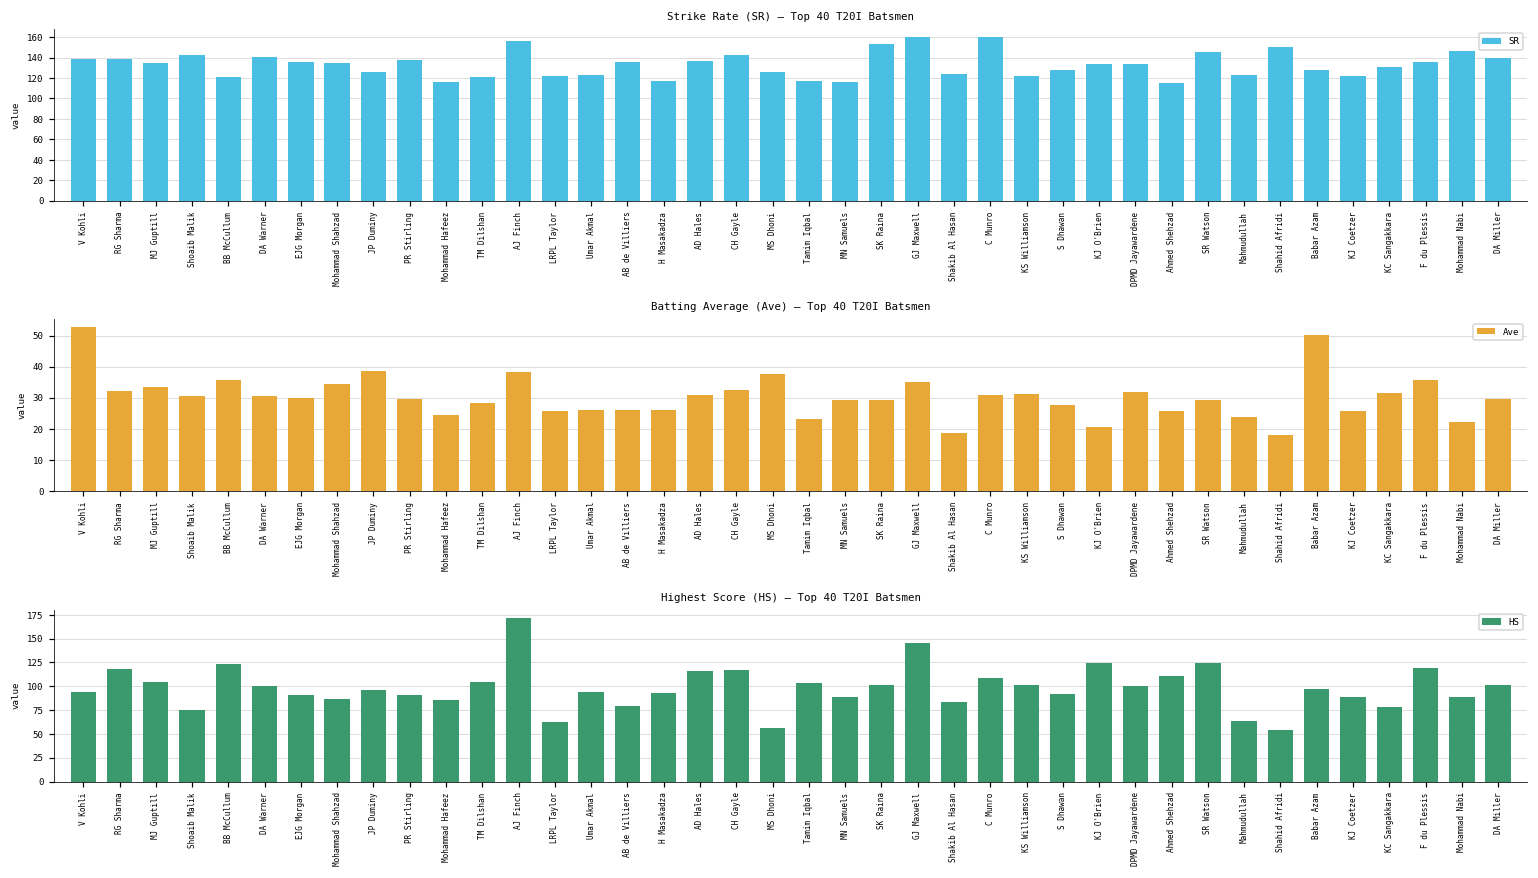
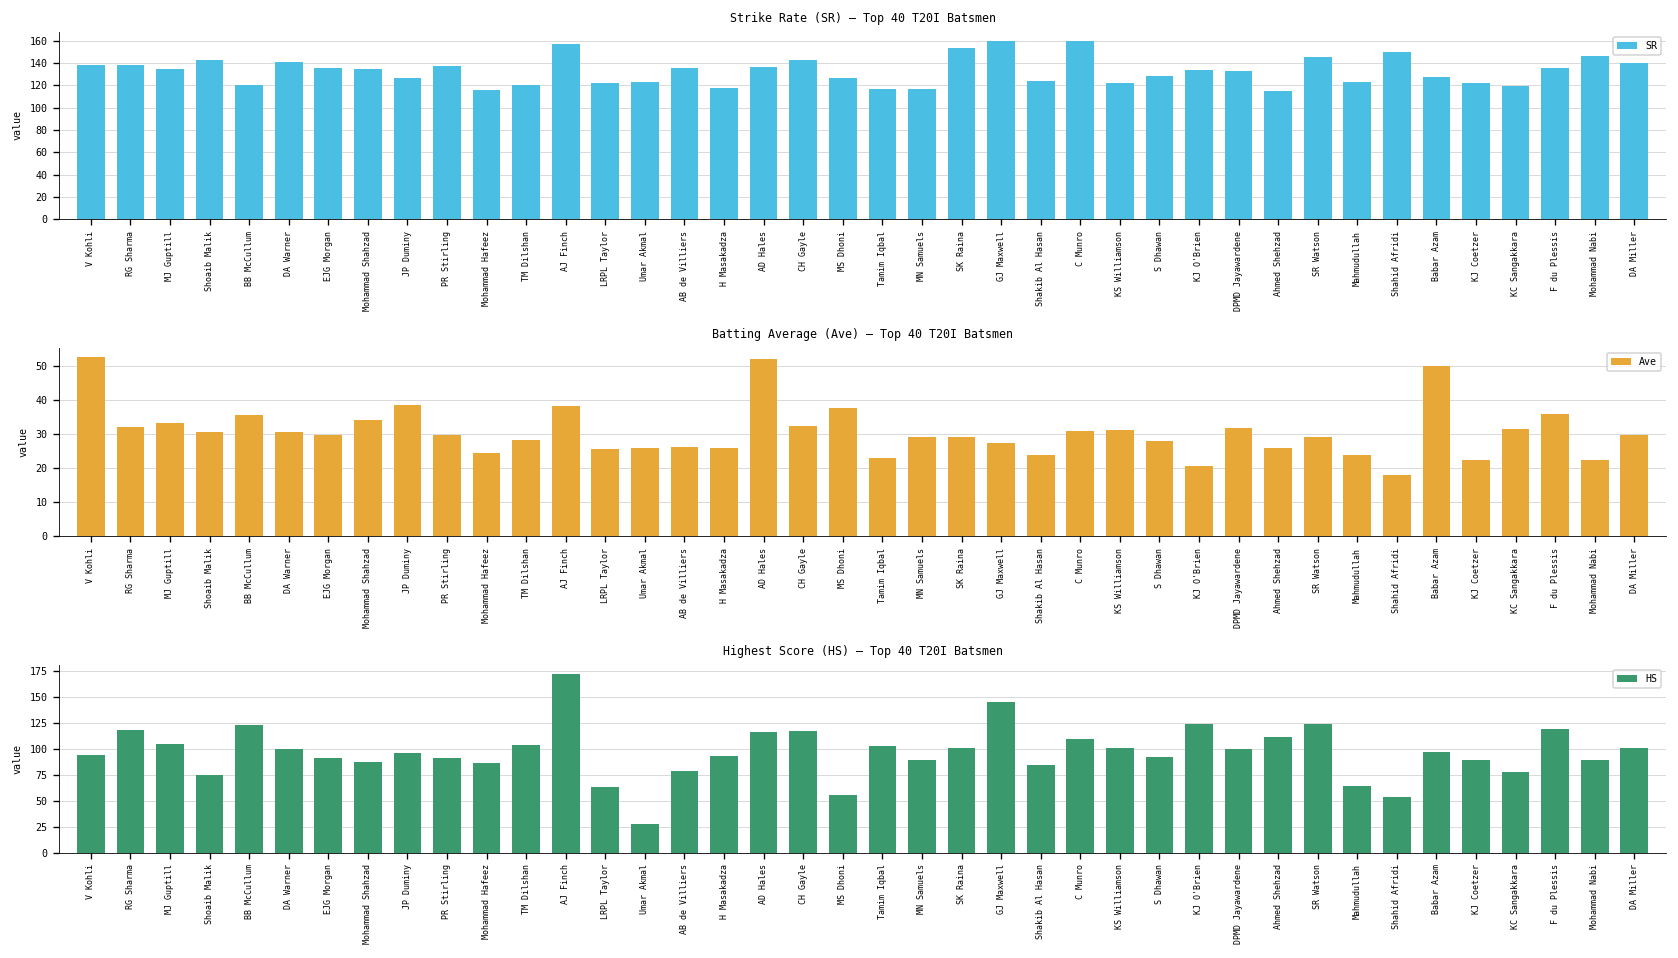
Strike Rate (SR) – Top 40 T20I Batsmen, KC Sangakkara: 130 -> 120
Batting Average (Ave) – Top 40 T20I Batsmen, AD Hales: 31 -> 52
Batting Average (Ave) – Top 40 T20I Batsmen, GJ Maxwell: 35 -> 27
Batting Average (Ave) – Top 40 T20I Batsmen, Shakib Al Hasan: 19 -> 24
Batting Average (Ave) – Top 40 T20I Batsmen, KJ Coetzer: 26 -> 22
Highest Score (HS) – Top 40 T20I Batsmen, Umar Akmal: 90 -> 30
